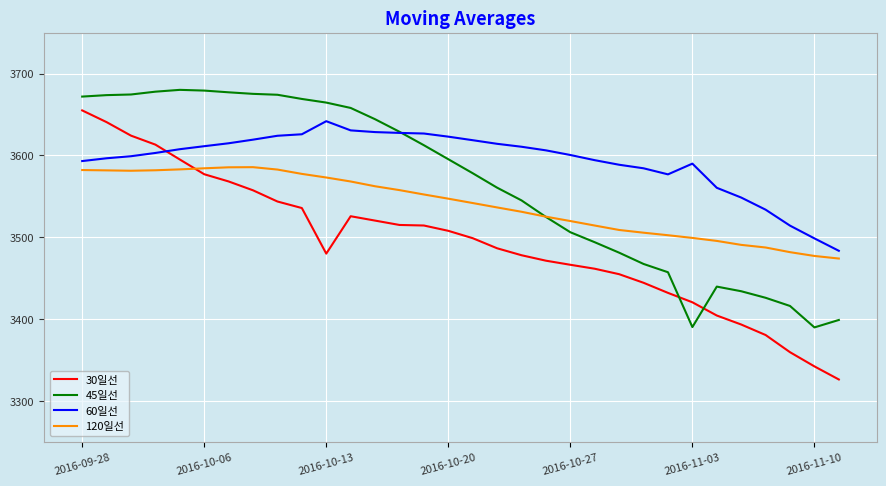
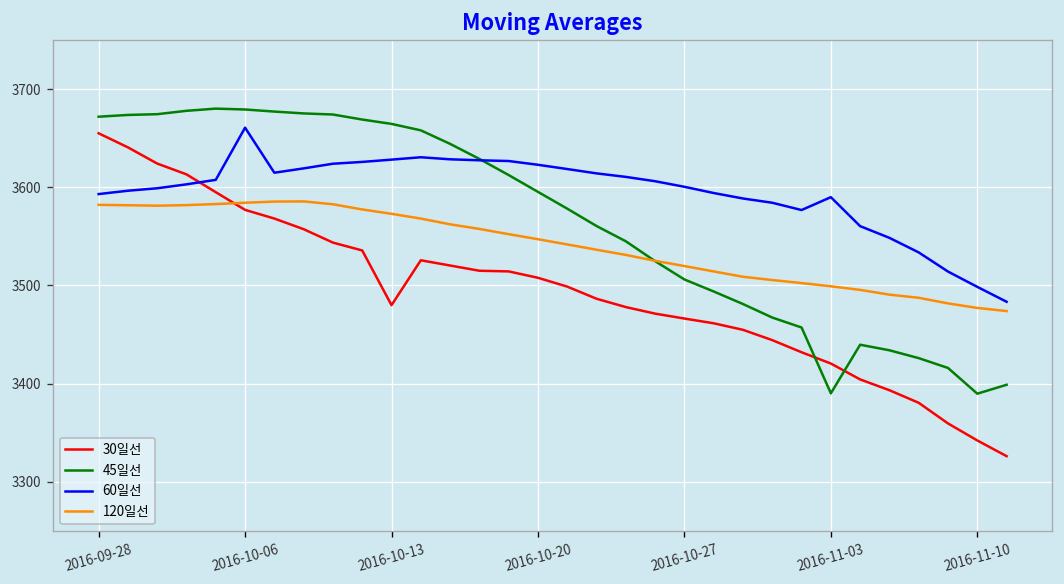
60일선, 2016-10-06: 3610 -> 3660
60일선, 2016-10-13: 3640 -> 3630
